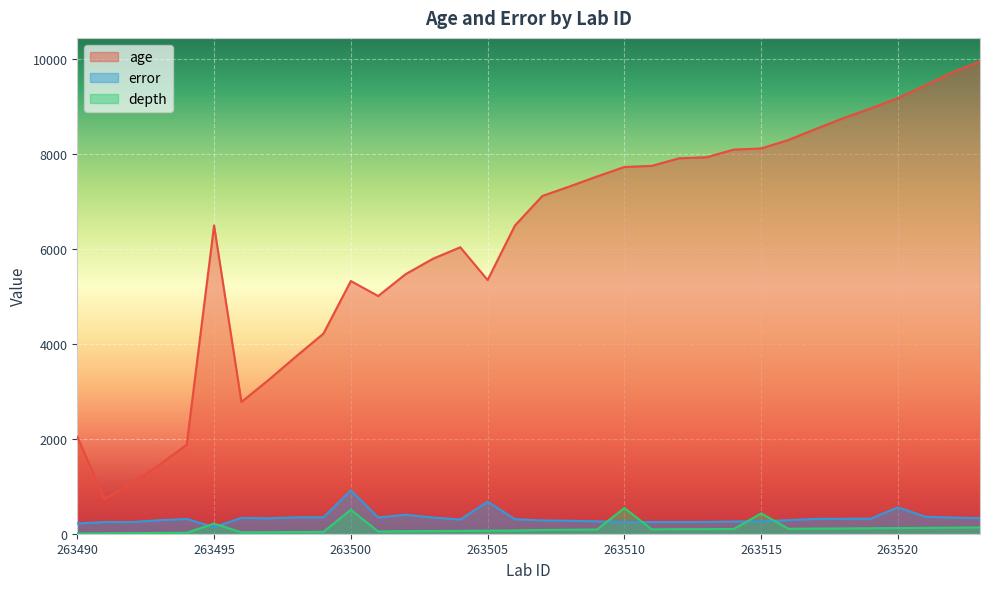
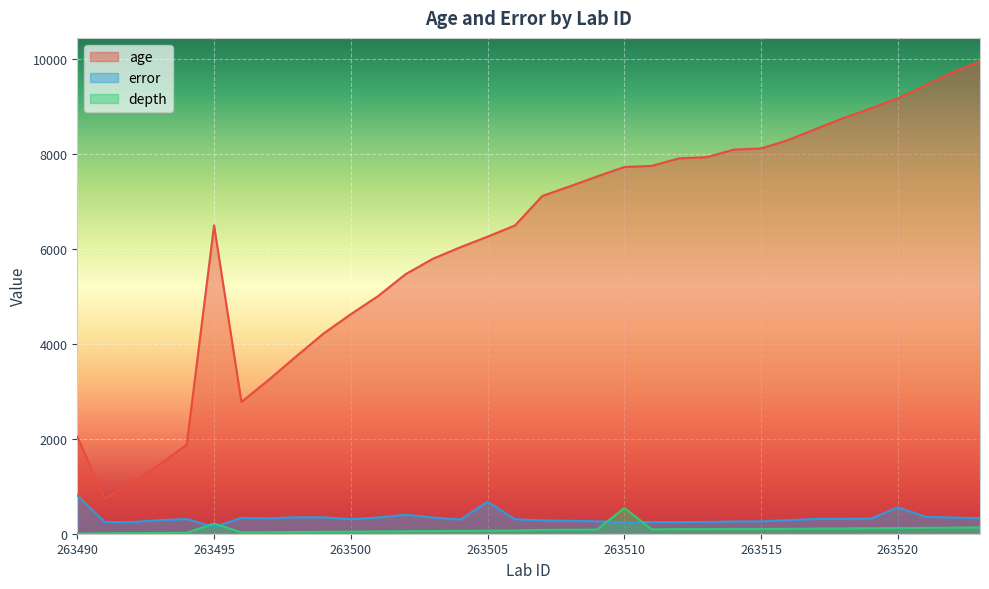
error, 263490: 200 -> 800
age, 263500: 5300 -> 4600
error, 263500: 900 -> 300
depth, 263500: 500 -> 0
age, 263505: 5300 -> 6300
depth, 263515: 400 -> 100
